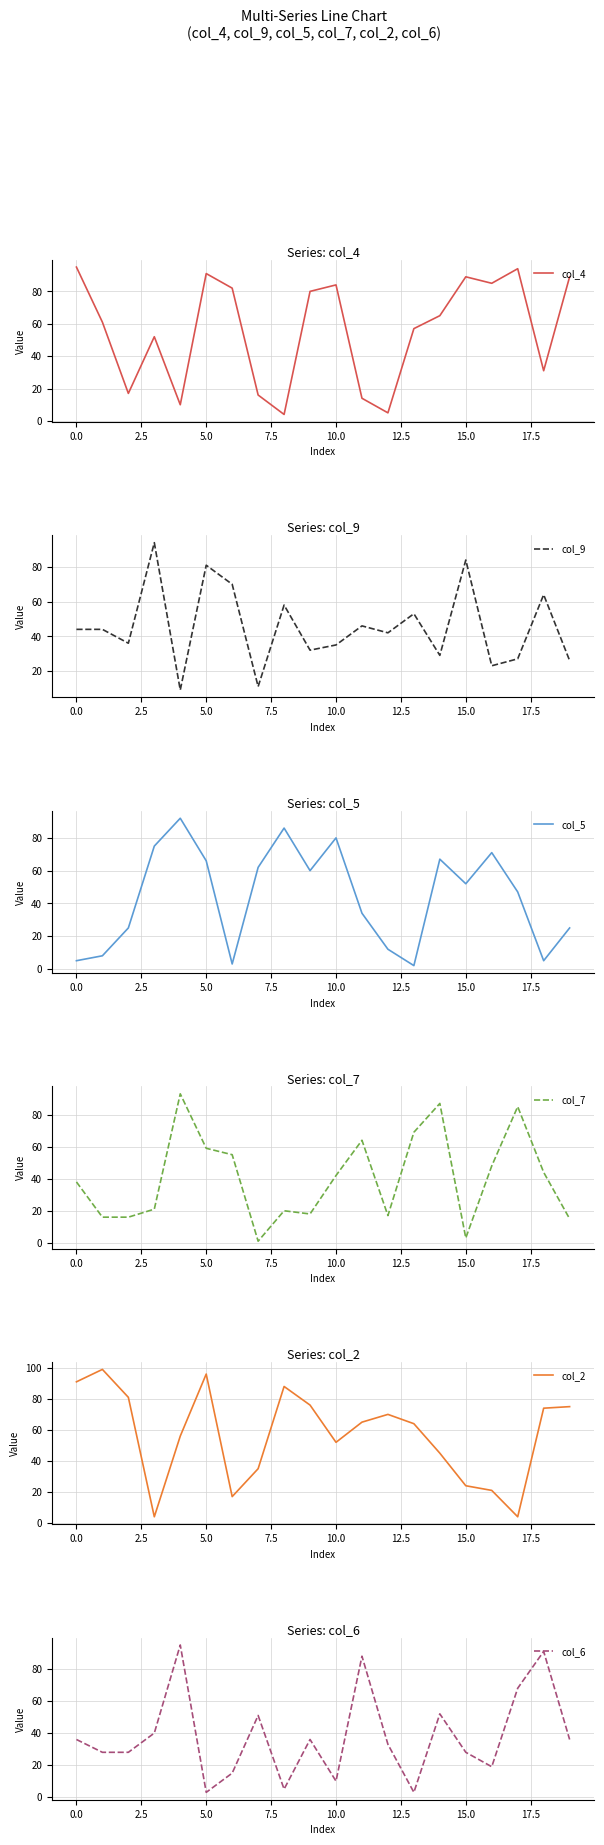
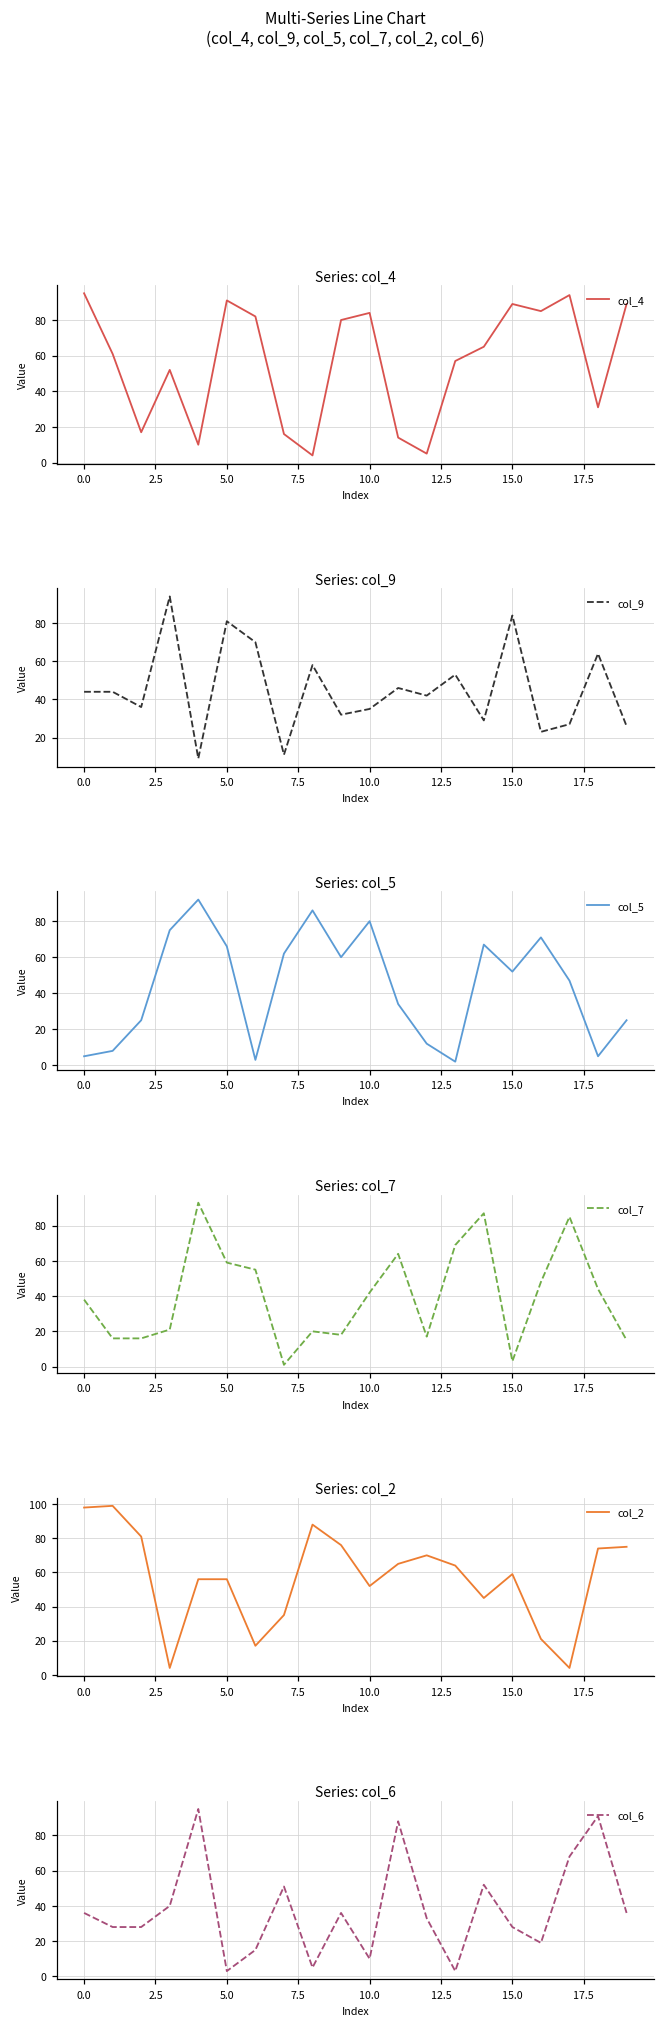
Series: col_2, 0.0: 91 -> 98
Series: col_2, 5.0: 96 -> 56
Series: col_2, 15.0: 24 -> 59
